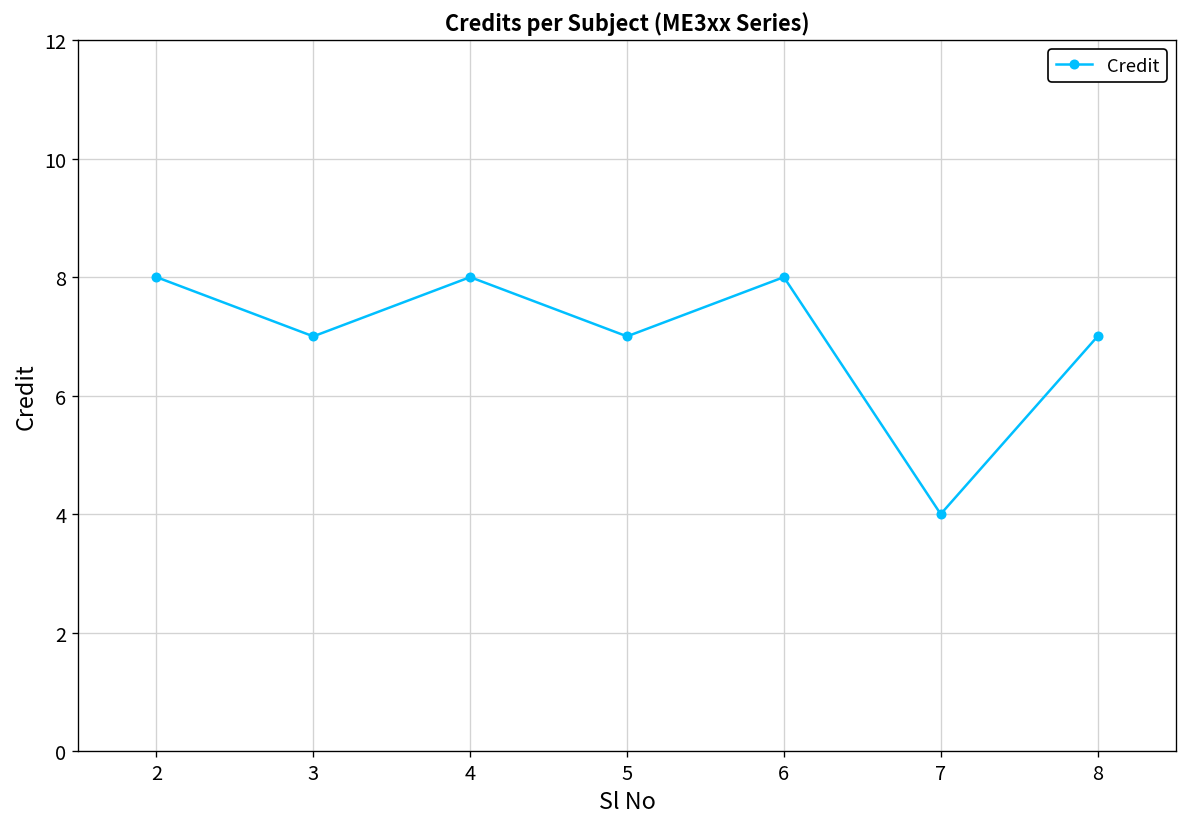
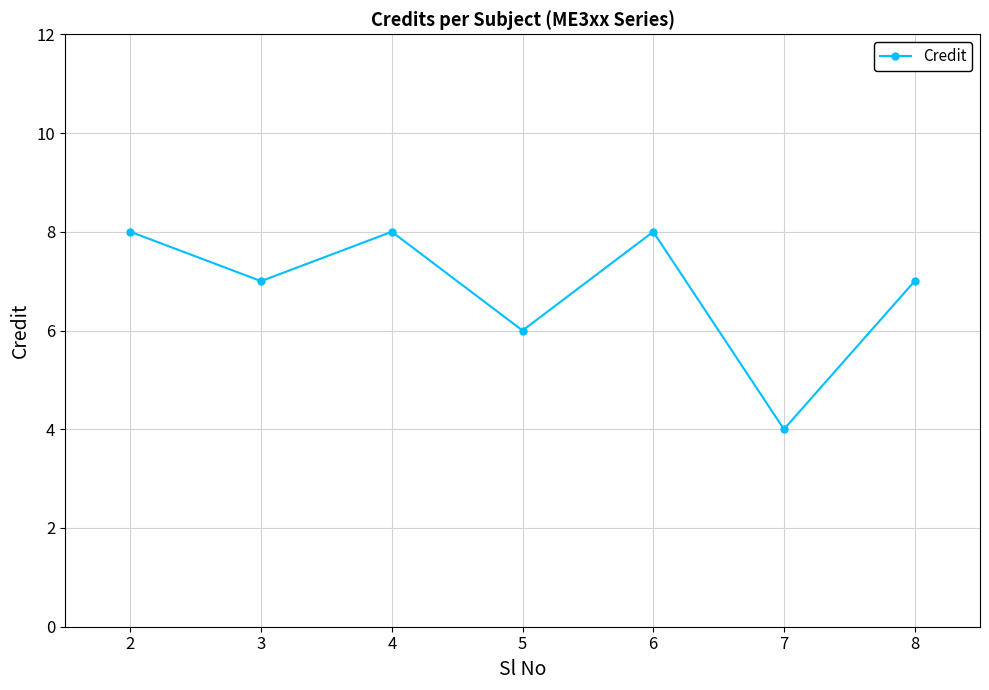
5: 7 -> 6
